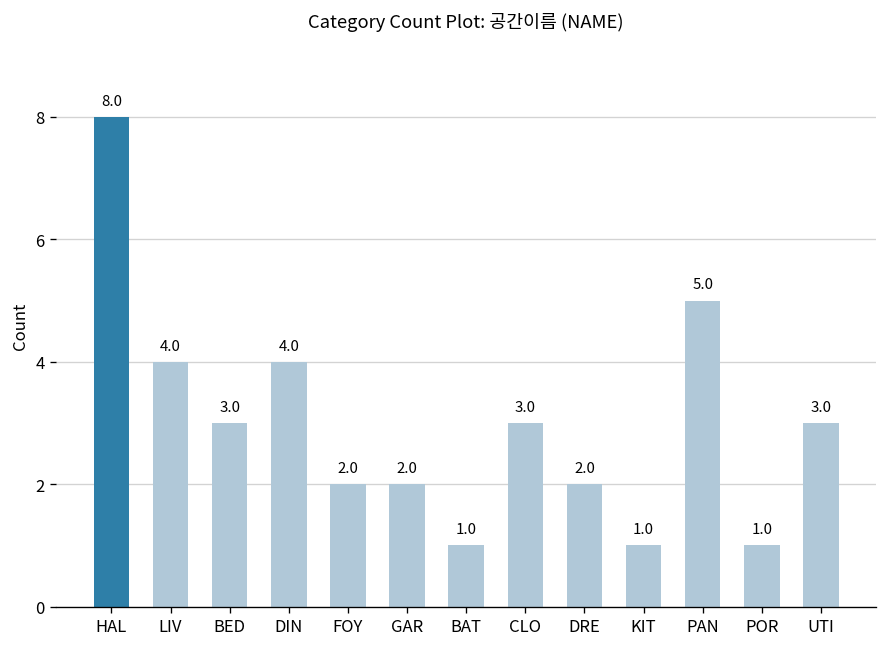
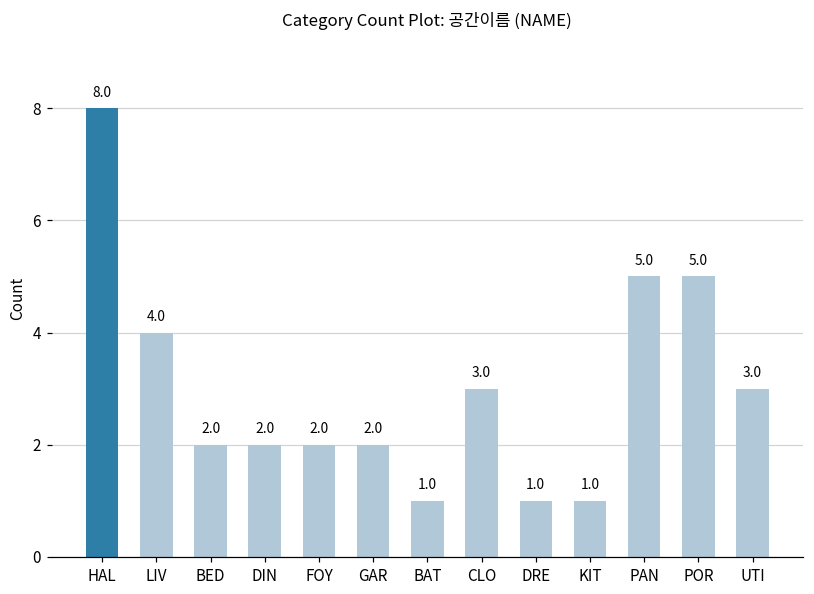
BED: 3.0 -> 2.0
DIN: 4.0 -> 2.0
DRE: 2.0 -> 1.0
POR: 1.0 -> 5.0
